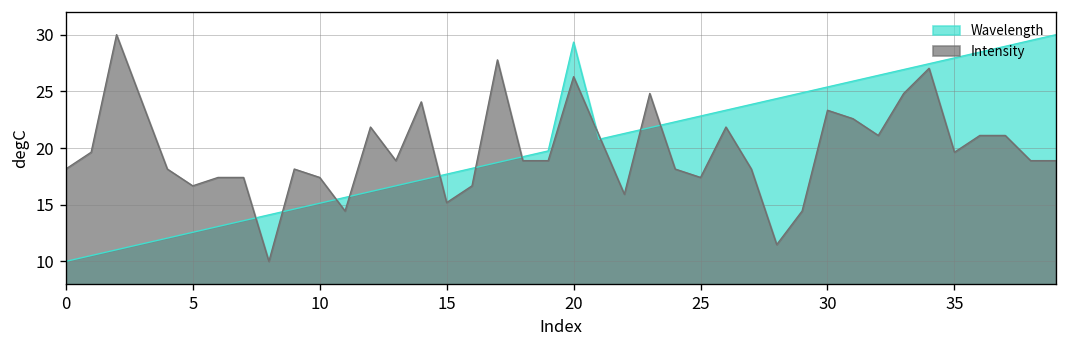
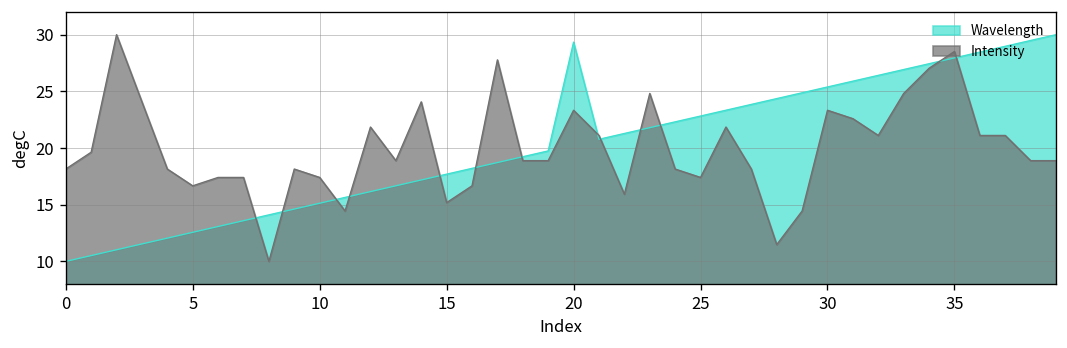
Intensity, 20: 26 -> 23
Intensity, 35: 20 -> 29
